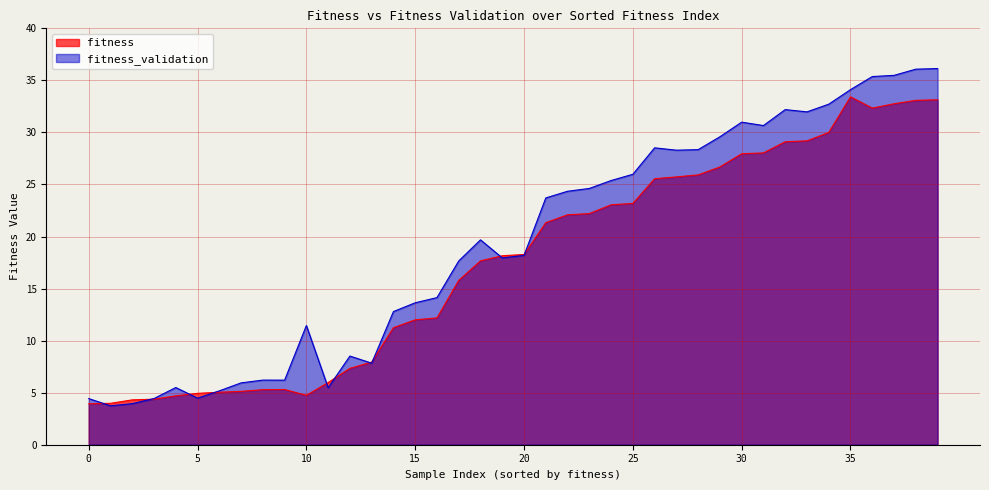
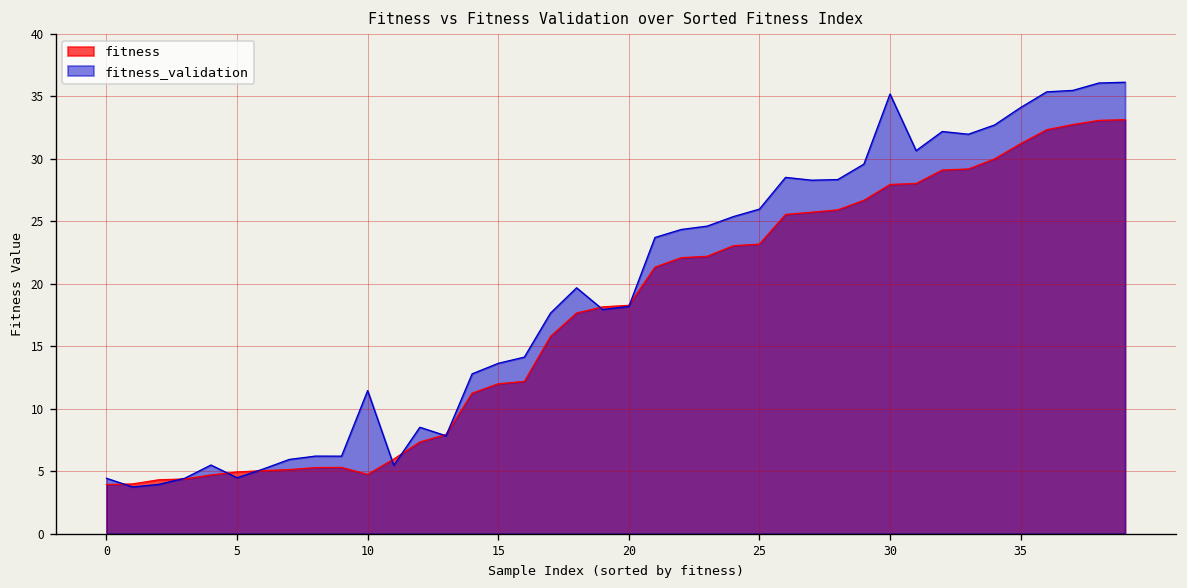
fitness_validation, 30: 31.0 -> 35.2
fitness, 35: 33.4 -> 31.2
